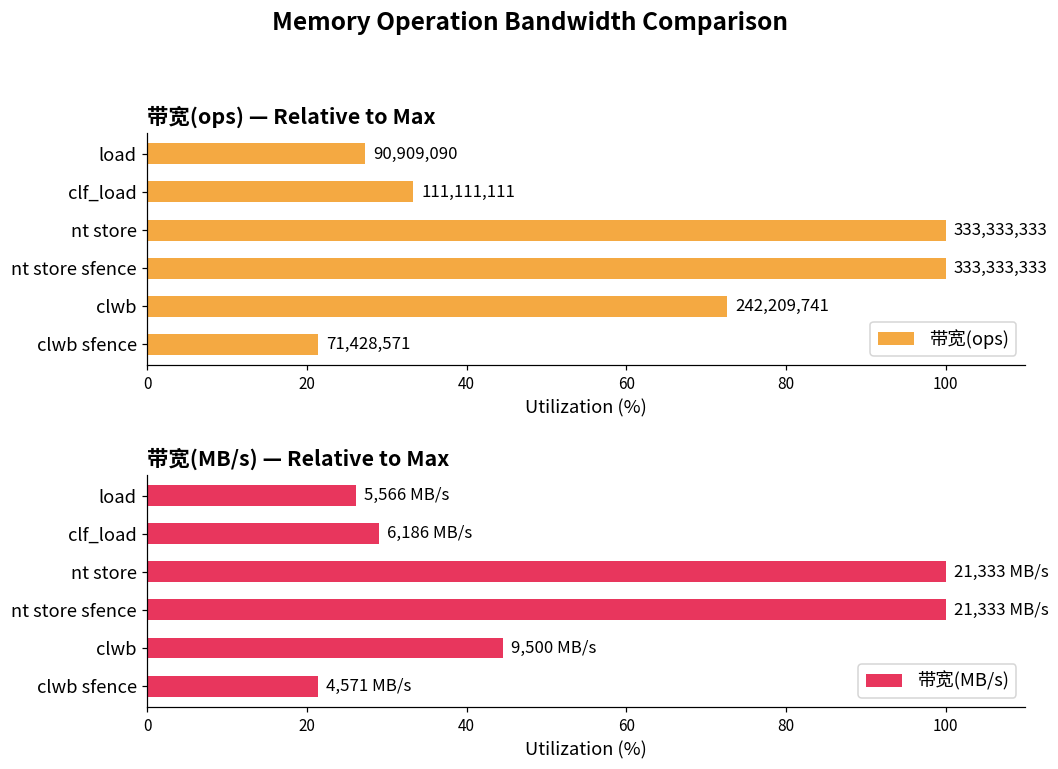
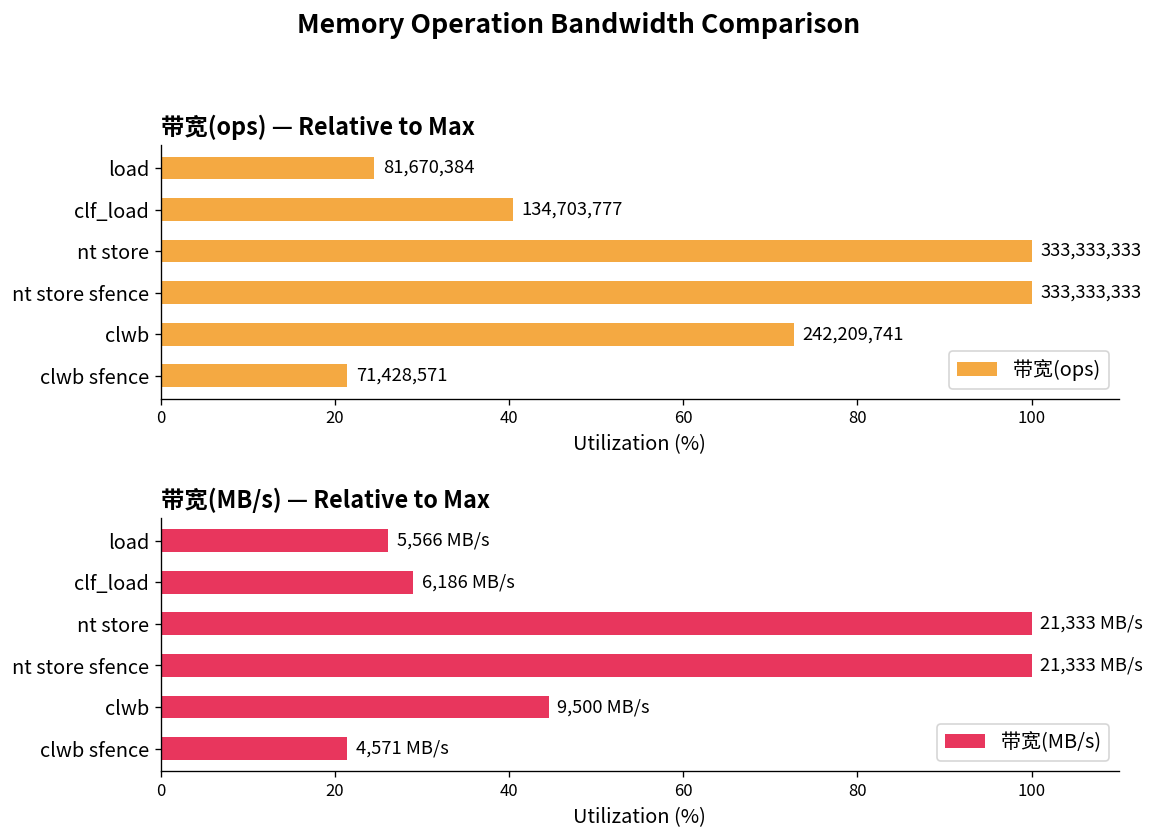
带宽(ops) — Relative to Max, load: 90,909,090 -> 81,670,384
带宽(ops) — Relative to Max, clf_load: 111,111,111 -> 134,703,777
